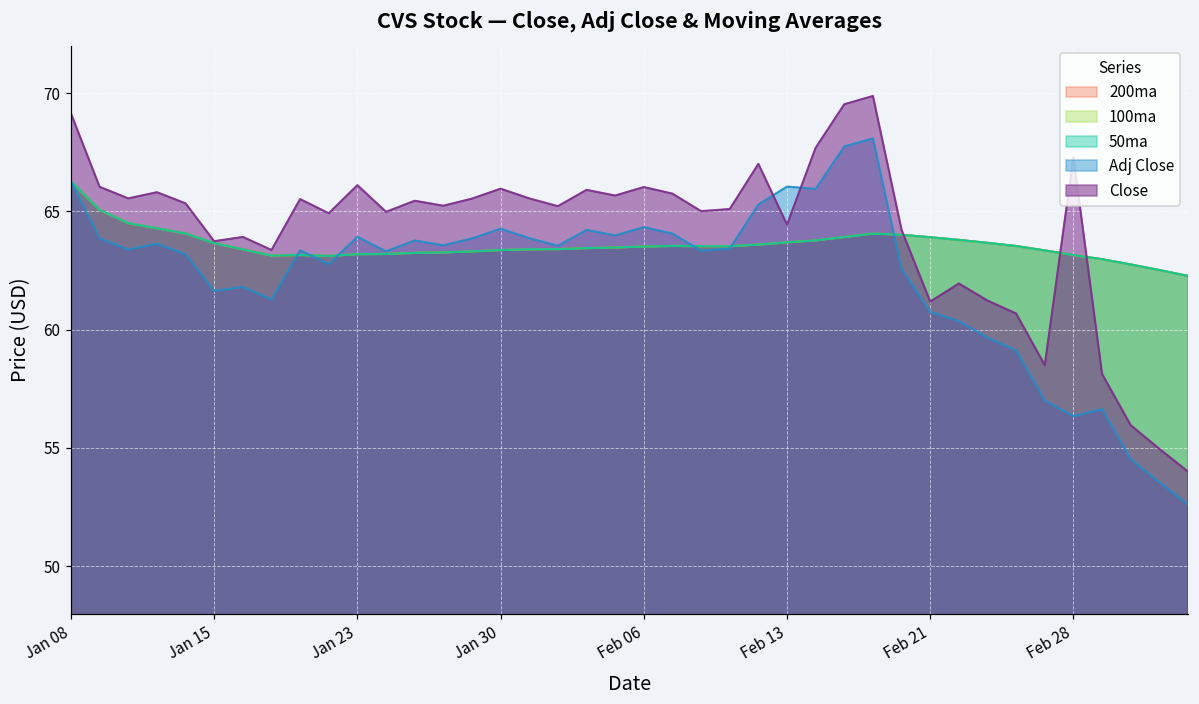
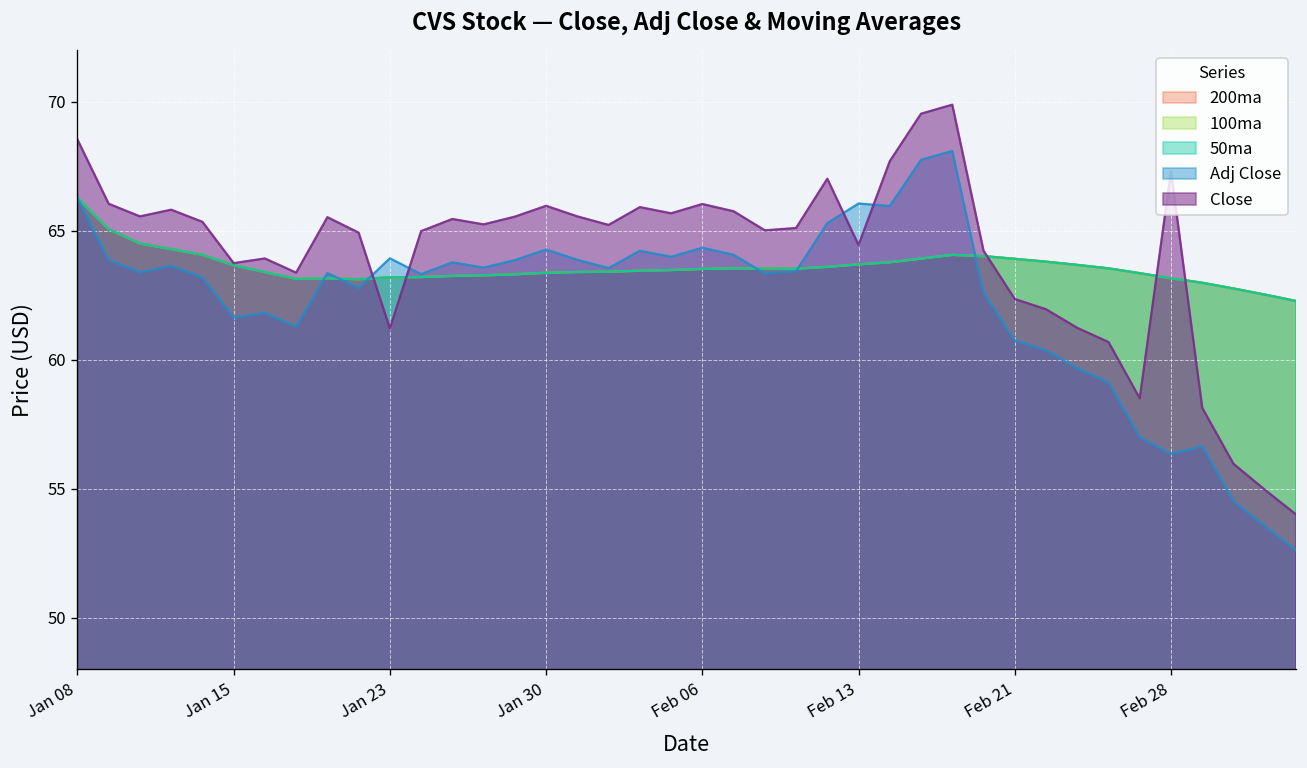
Close, Jan 08: 69.1 -> 68.5
Close, Jan 23: 66.1 -> 61.2
Close, Feb 21: 61.2 -> 62.3
